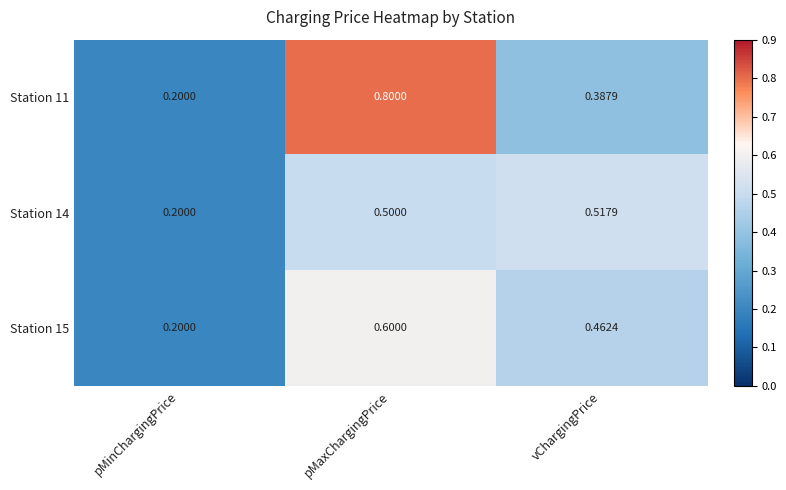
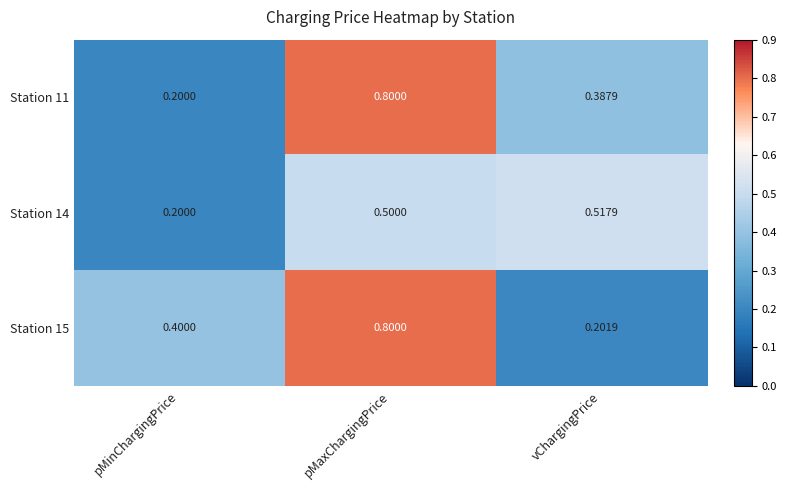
Station 15, pMinChargingPrice: 0.2000 -> 0.4000
Station 15, pMaxChargingPrice: 0.6000 -> 0.8000
Station 15, vChargingPrice: 0.4624 -> 0.2019
